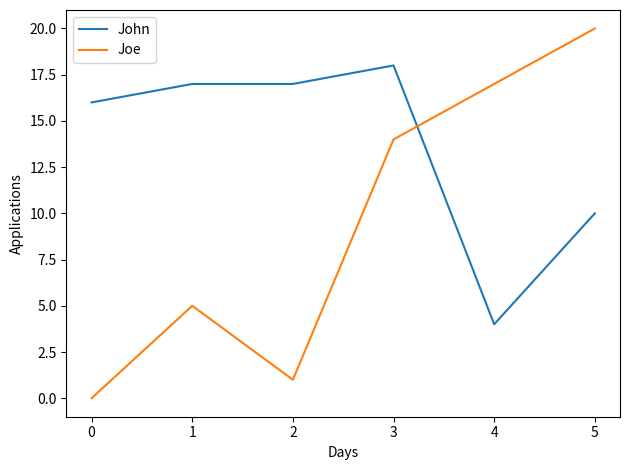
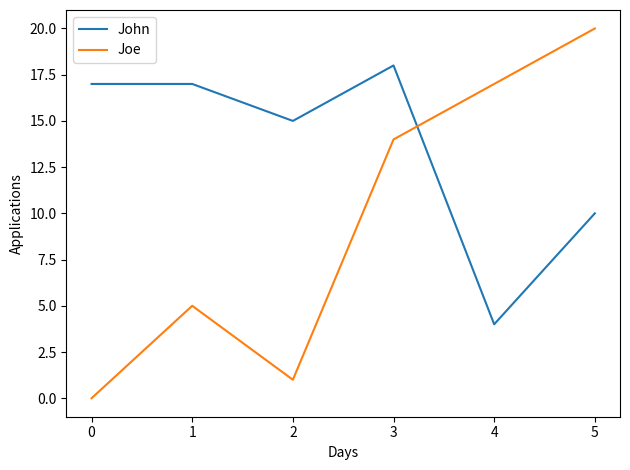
John, 0: 16 -> 17
John, 2: 17 -> 15
